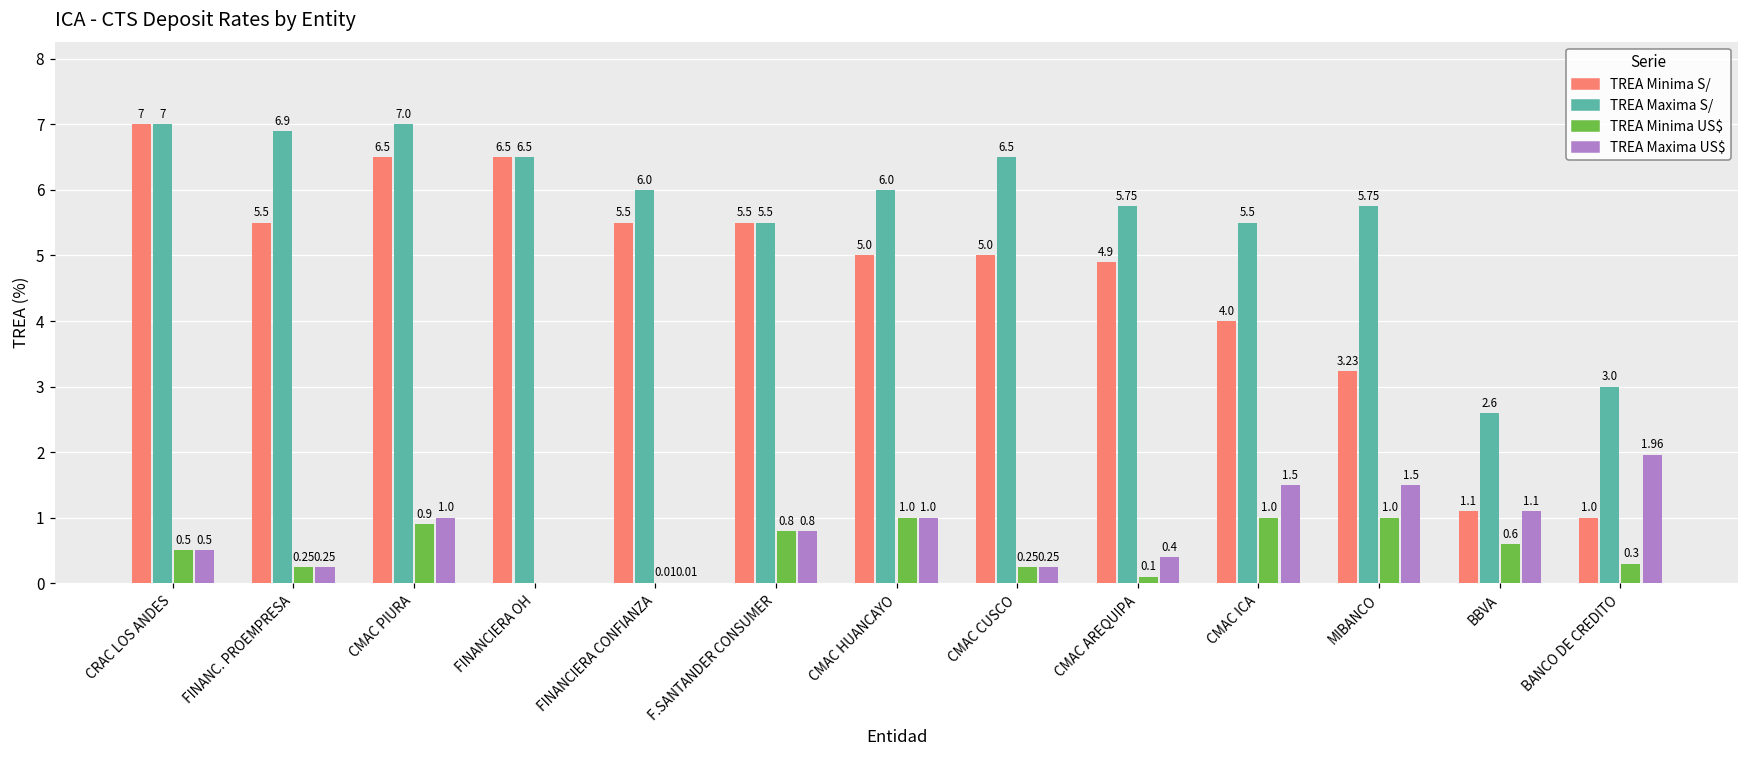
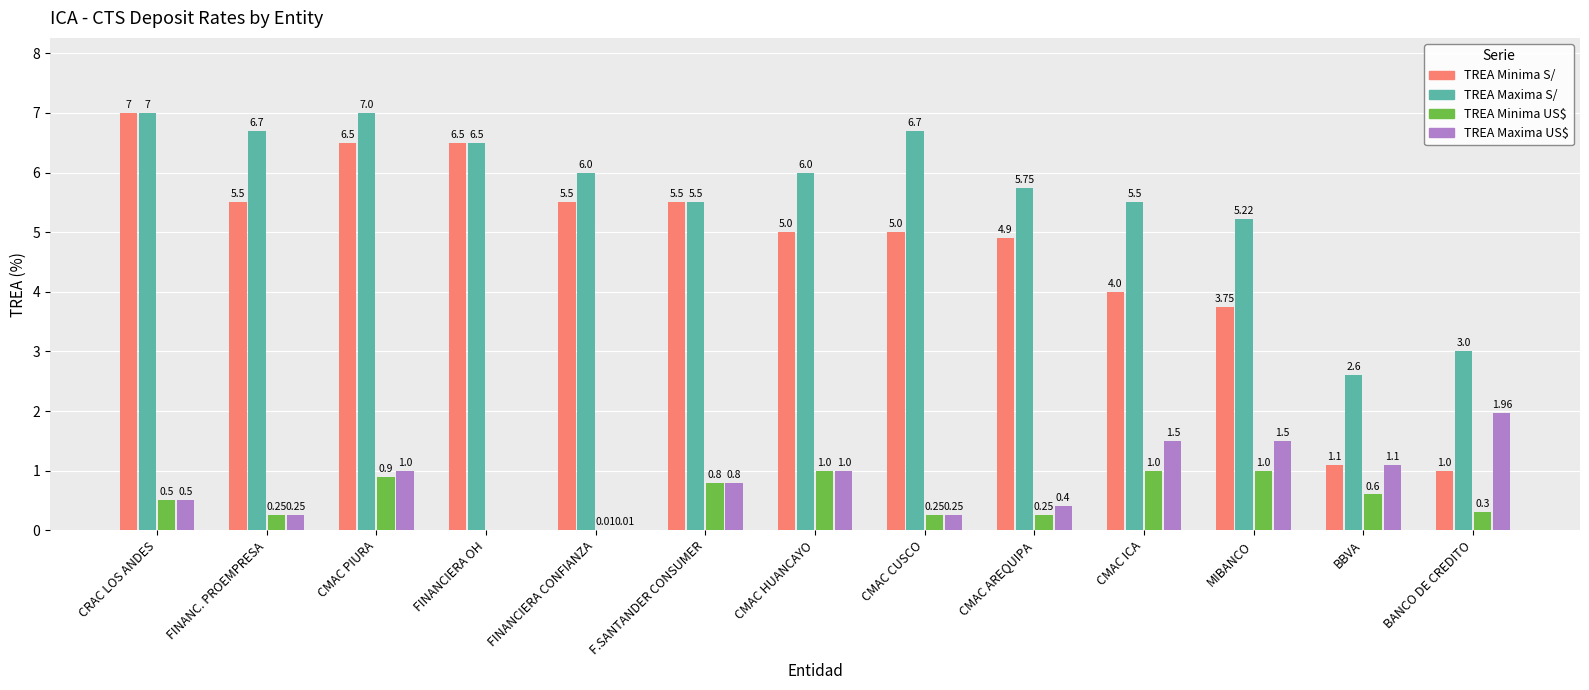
TREA Maxima S/, FINANC. PROEMPRESA: 6.9 -> 6.7
TREA Maxima S/, CMAC CUSCO: 6.5 -> 6.7
TREA Minima US$, CMAC AREQUIPA: 0.1 -> 0.25
TREA Minima S/, MIBANCO: 3.23 -> 3.75
TREA Maxima S/, MIBANCO: 5.75 -> 5.22
